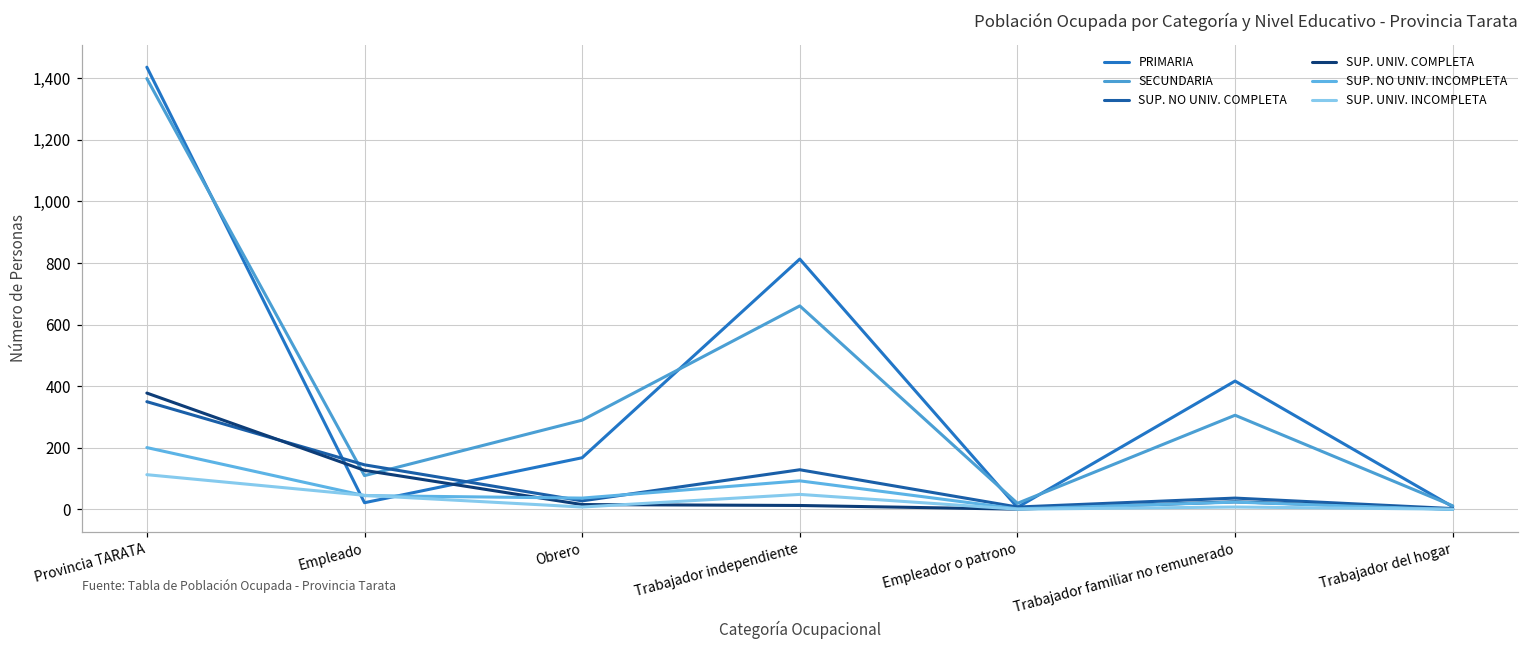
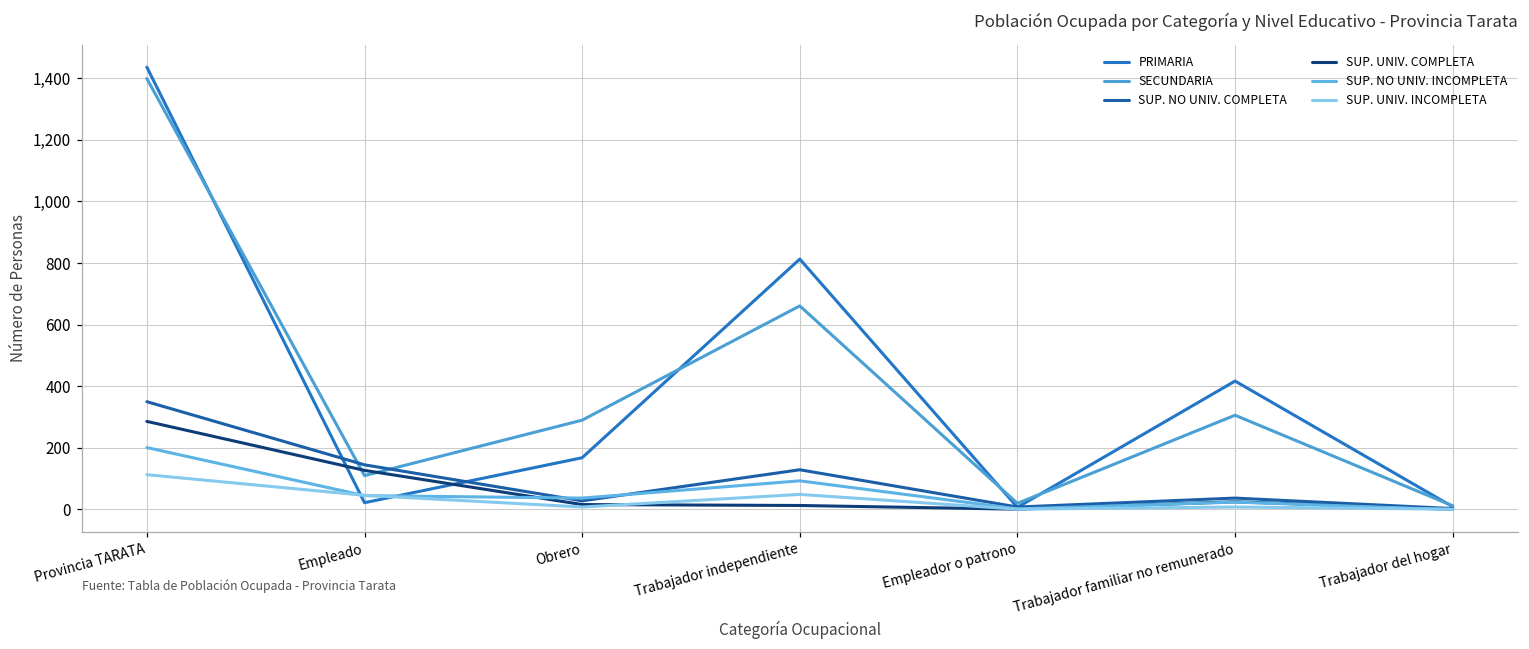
SUP. UNIV. COMPLETA, Provincia TARATA: 380 -> 290
